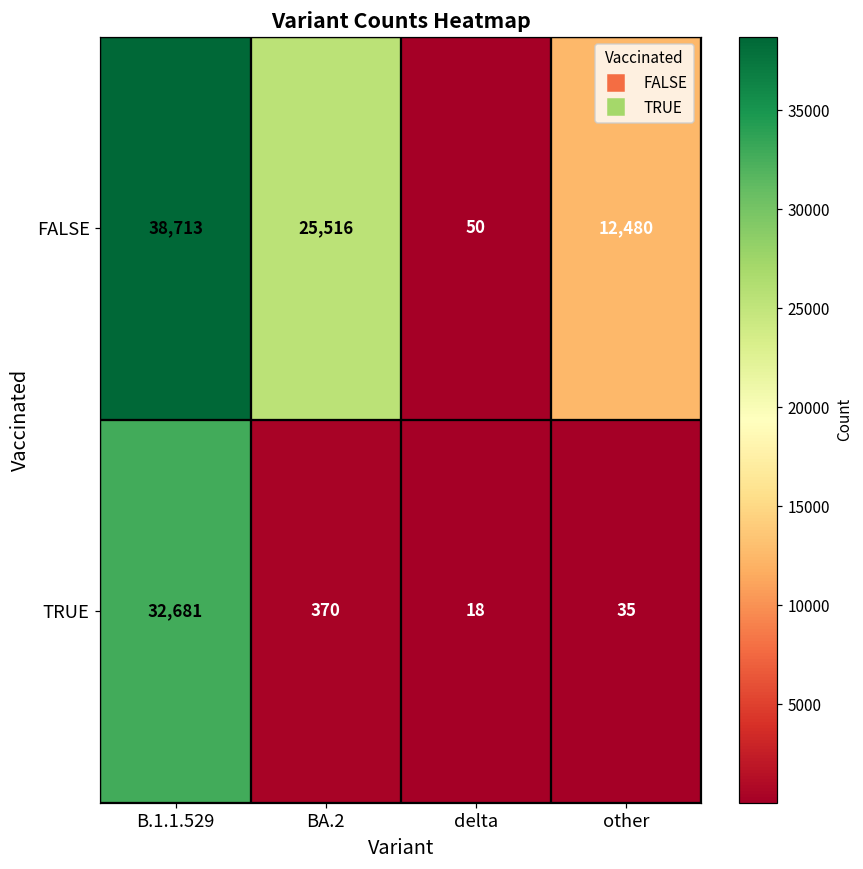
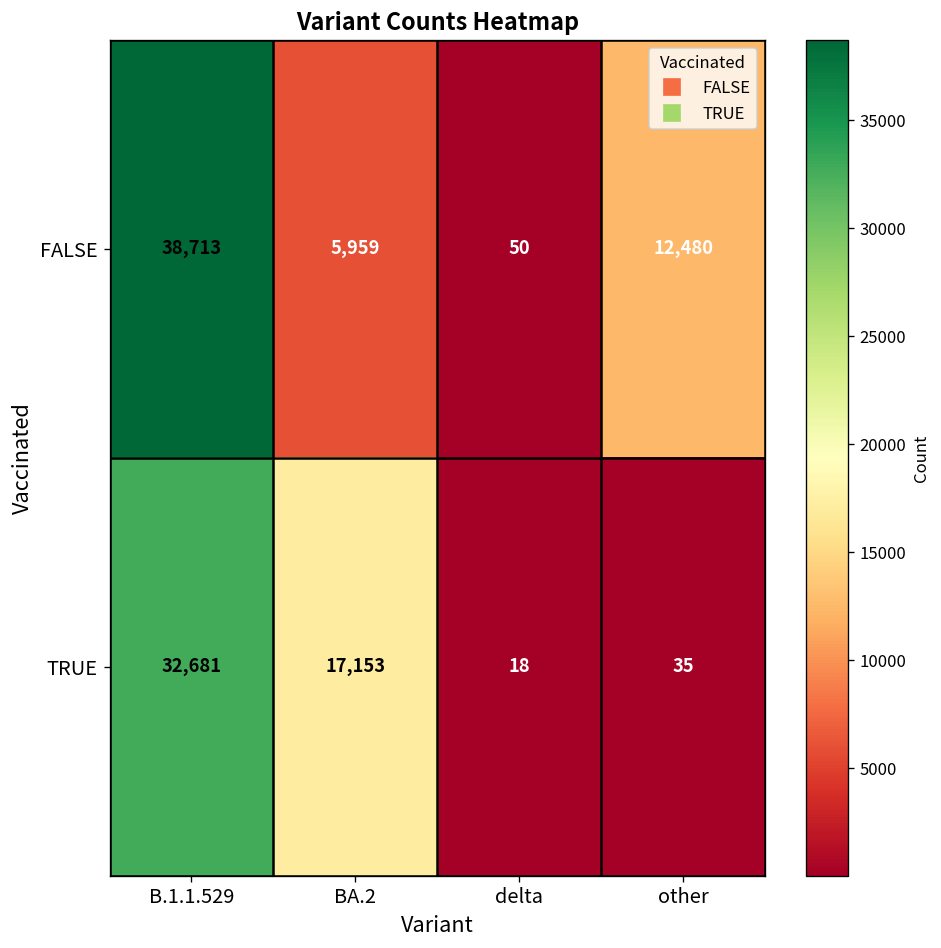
FALSE, BA.2: 25,516 -> 5,959
TRUE, BA.2: 370 -> 17,153
